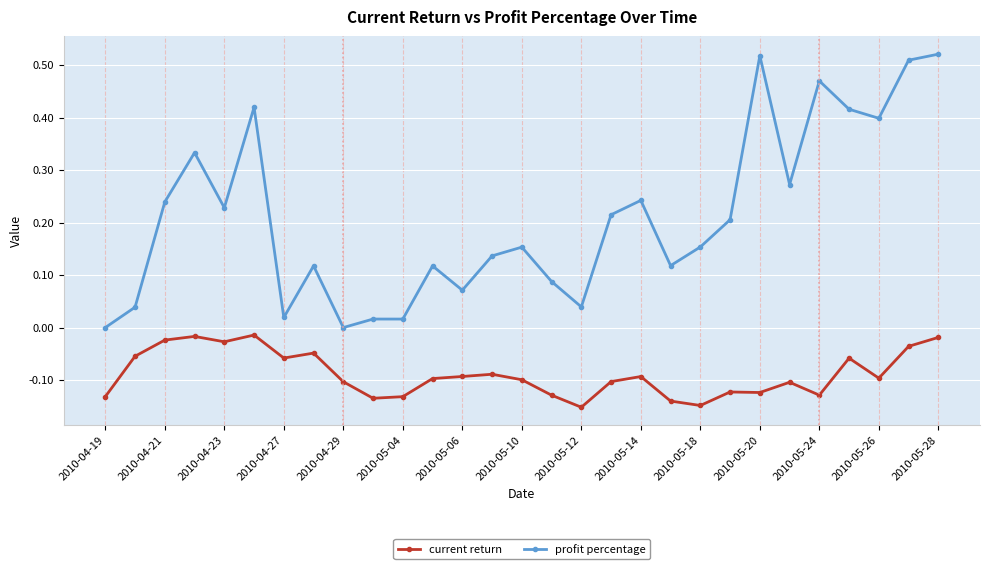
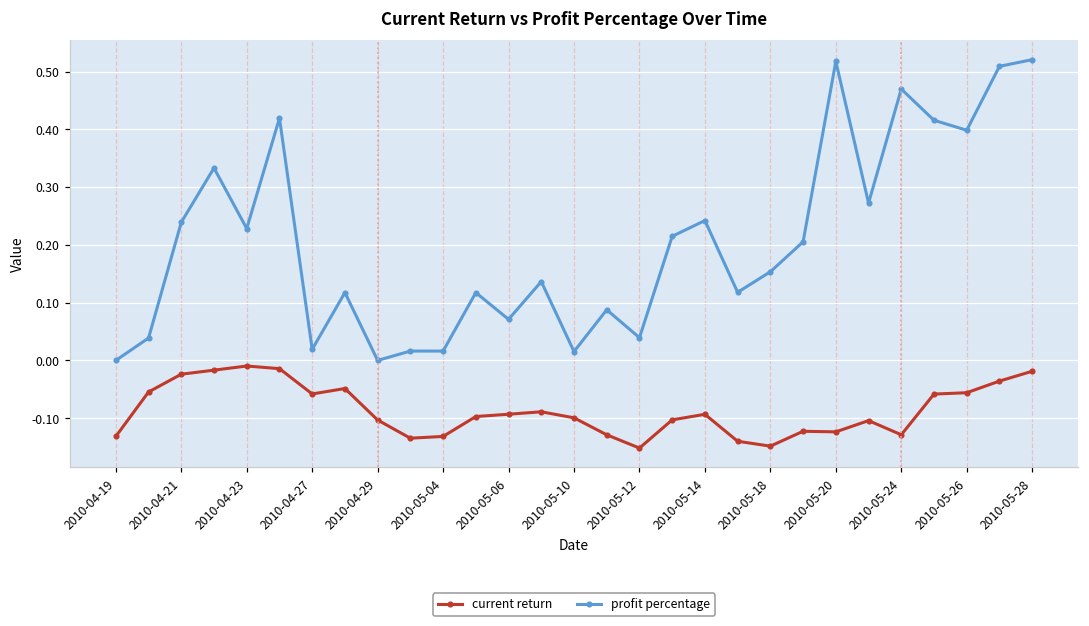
current return, 2010-04-23: -0.03 -> -0.01
profit percentage, 2010-05-10: 0.15 -> 0.02
current return, 2010-05-26: -0.10 -> -0.06
